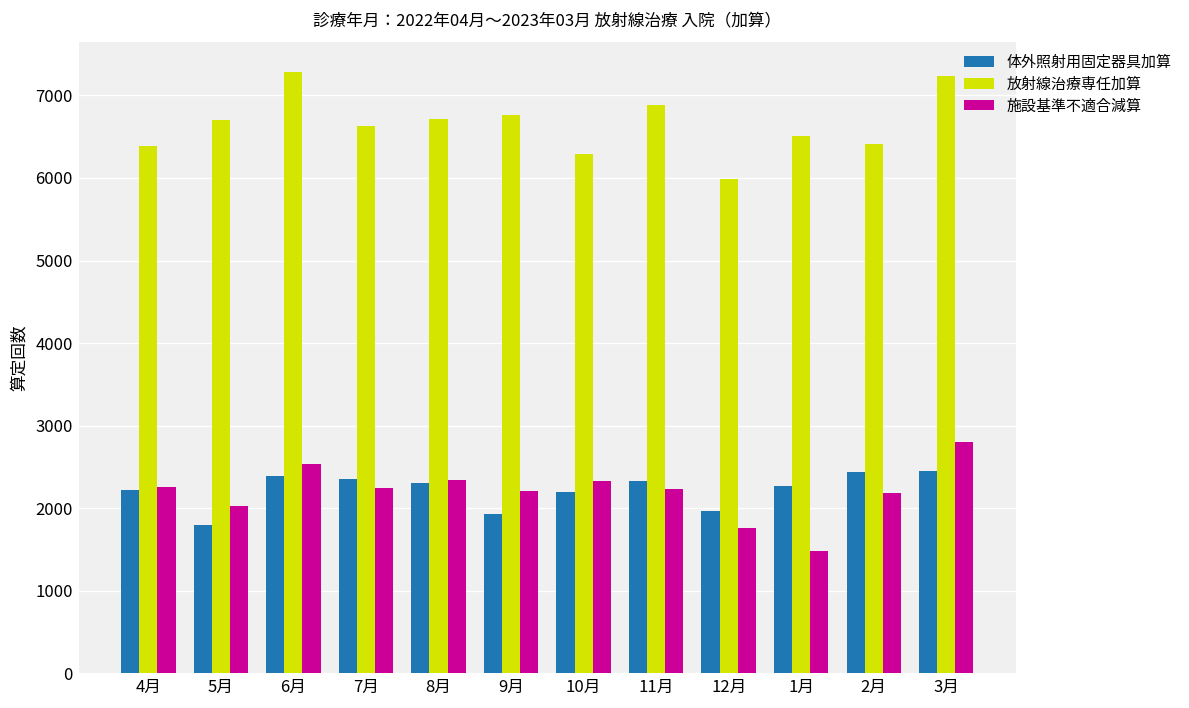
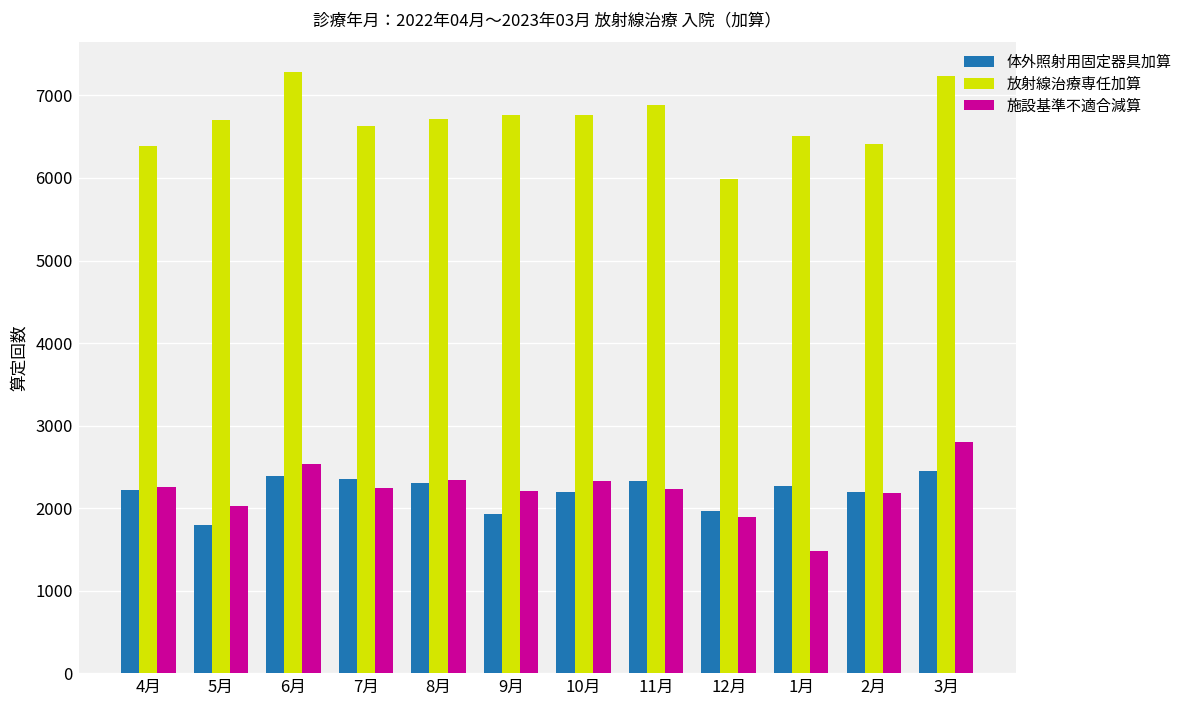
放射線治療専任加算, 10月: 6300 -> 6800
施設基準不適合減算, 12月: 1800 -> 1900
体外照射用固定器具加算, 2月: 2400 -> 2200
